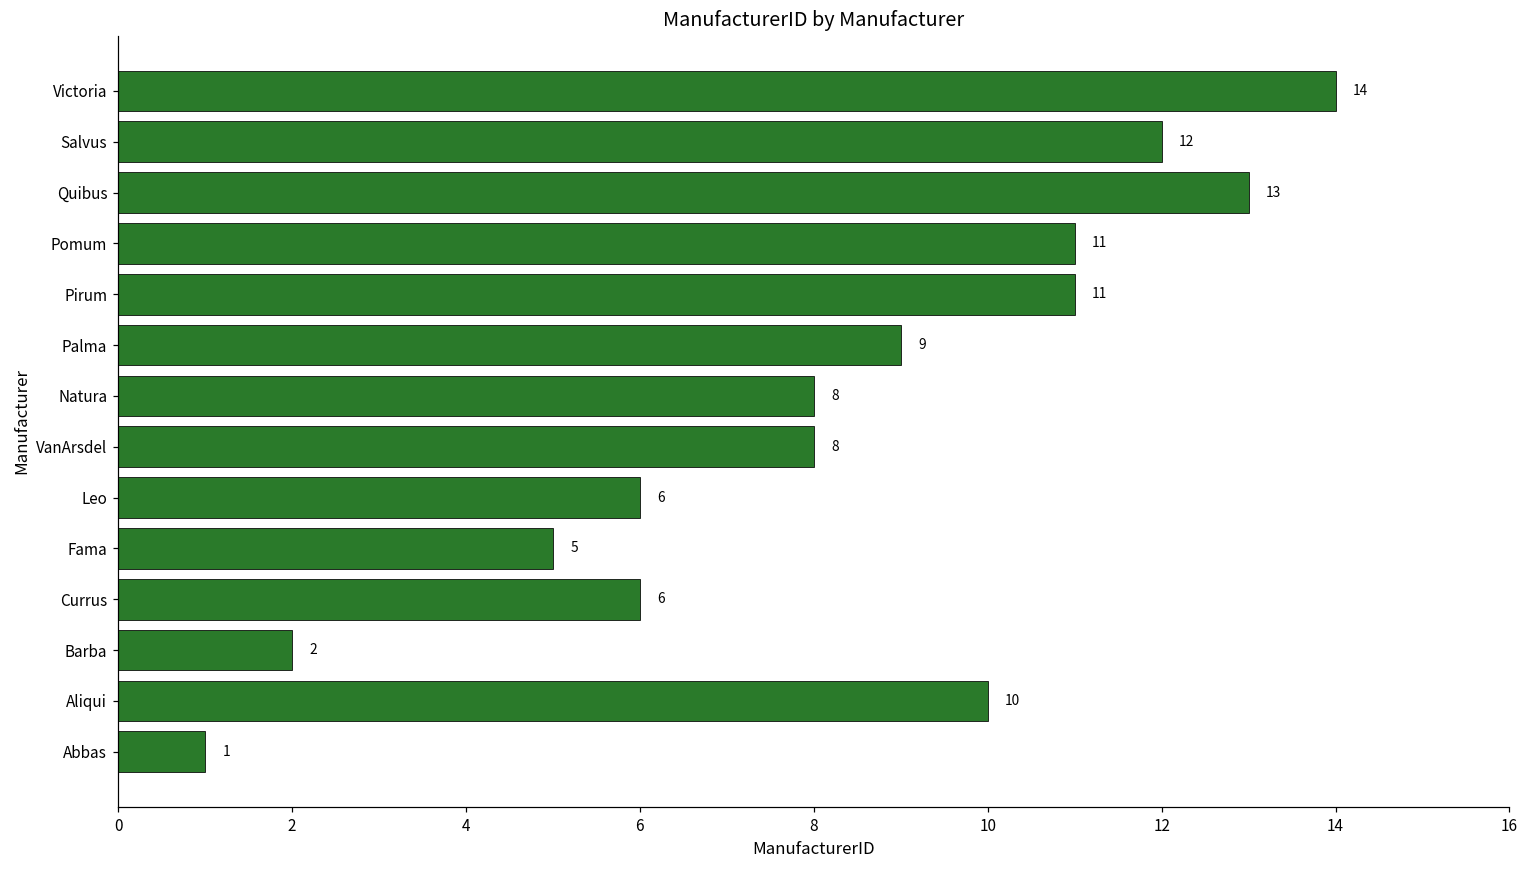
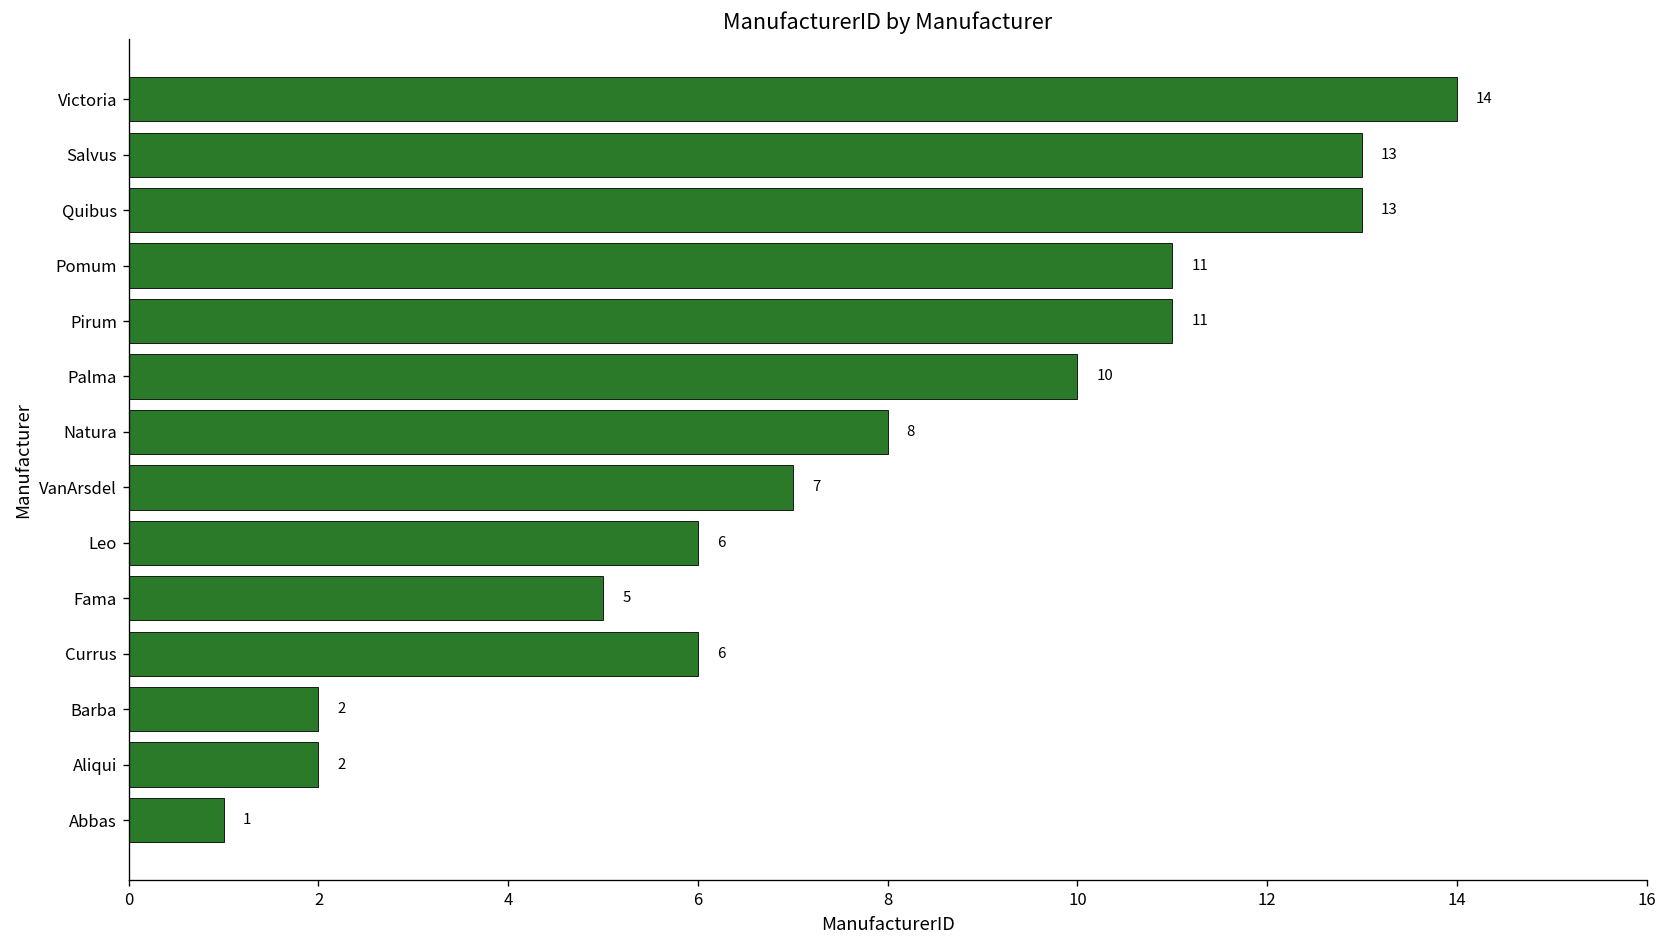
Salvus: 12 -> 13
Palma: 9 -> 10
VanArsdel: 8 -> 7
Aliqui: 10 -> 2
